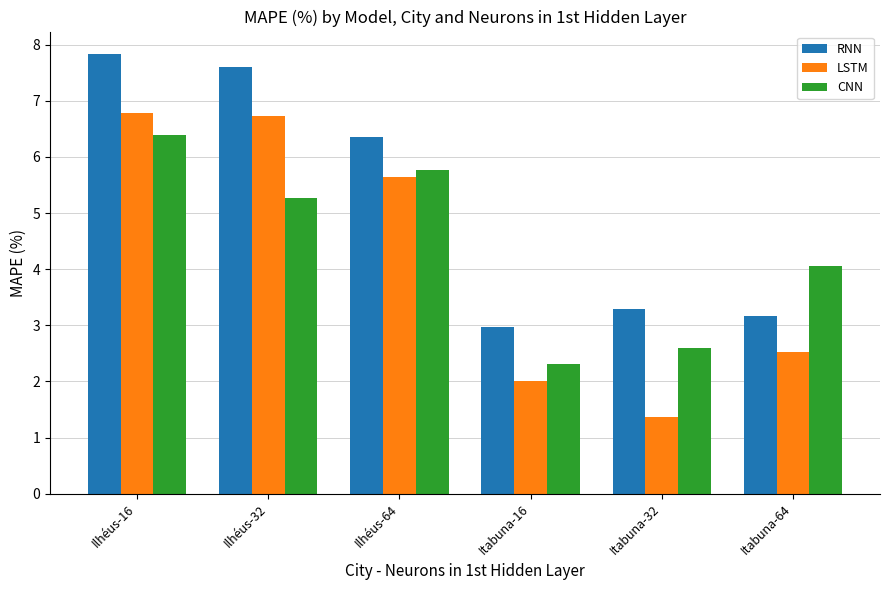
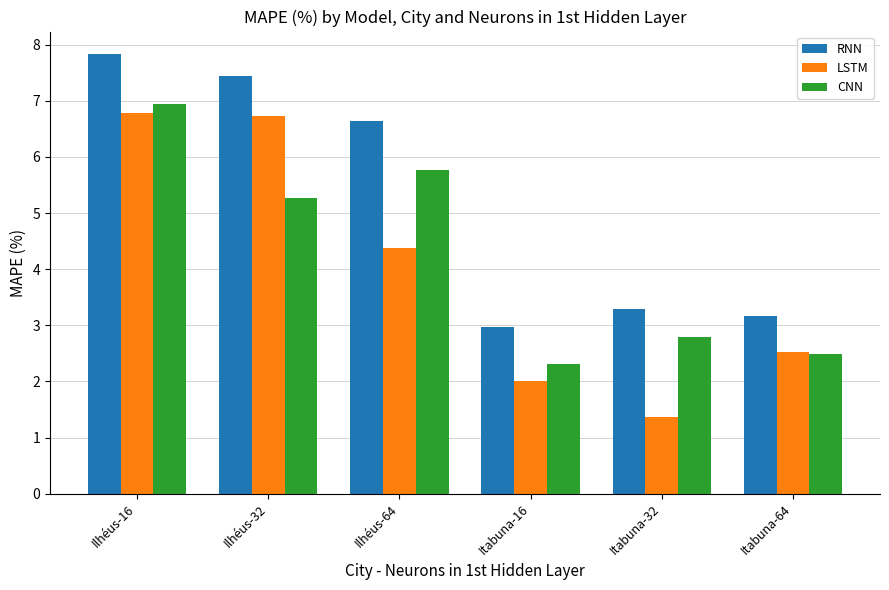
CNN, Ilhéus-16: 6.4 -> 7.0
RNN, Ilhéus-32: 7.6 -> 7.4
RNN, Ilhéus-64: 6.3 -> 6.6
LSTM, Ilhéus-64: 5.6 -> 4.4
CNN, Itabuna-32: 2.6 -> 2.8
CNN, Itabuna-64: 4.1 -> 2.5
